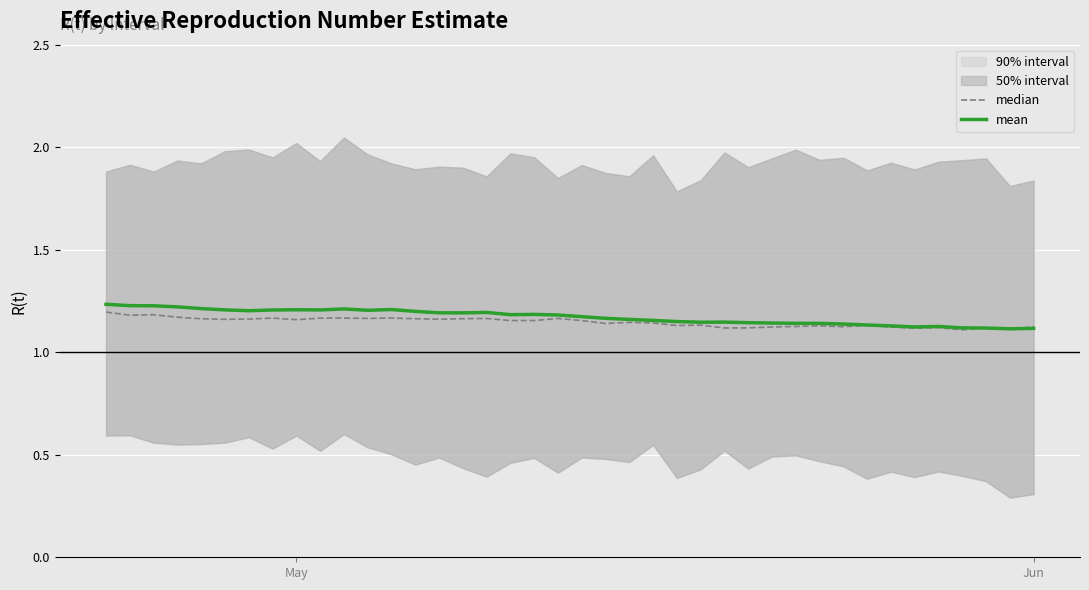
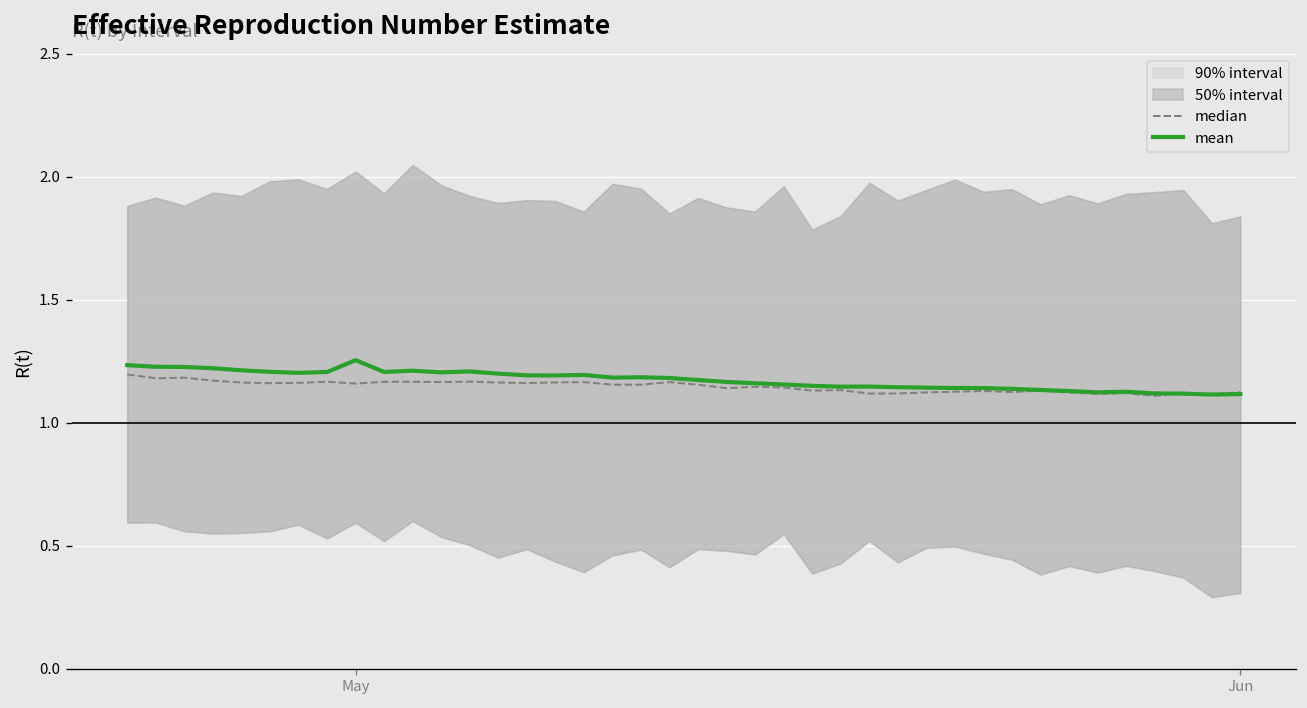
mean, May: 1.21 -> 1.25
